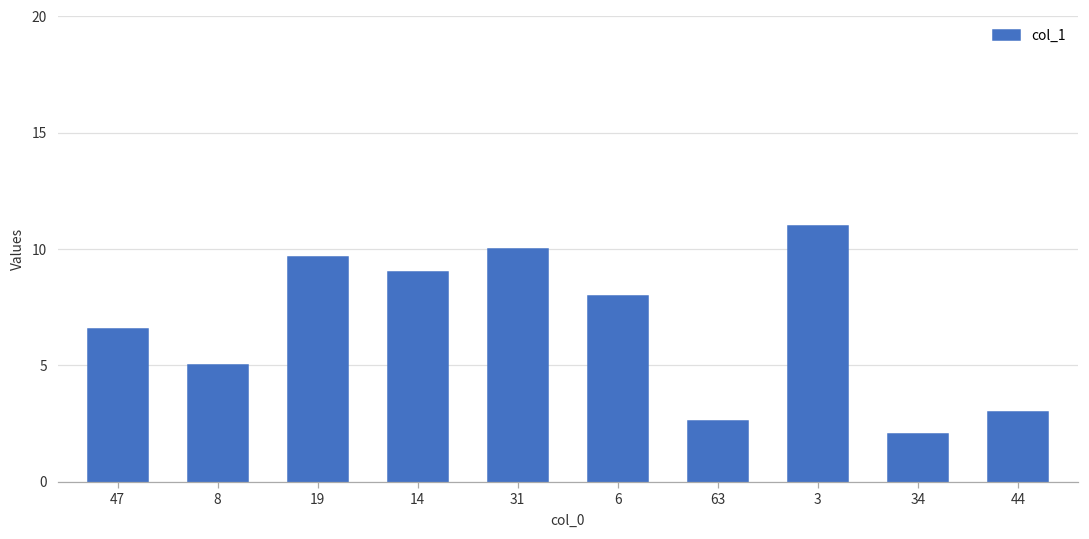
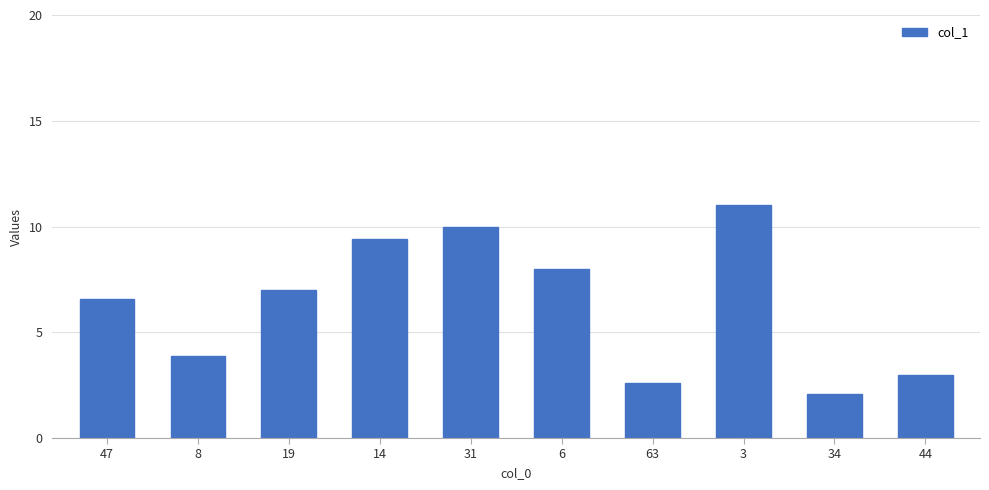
8: 5.0 -> 3.9
19: 9.7 -> 7.0
14: 9.0 -> 9.4
